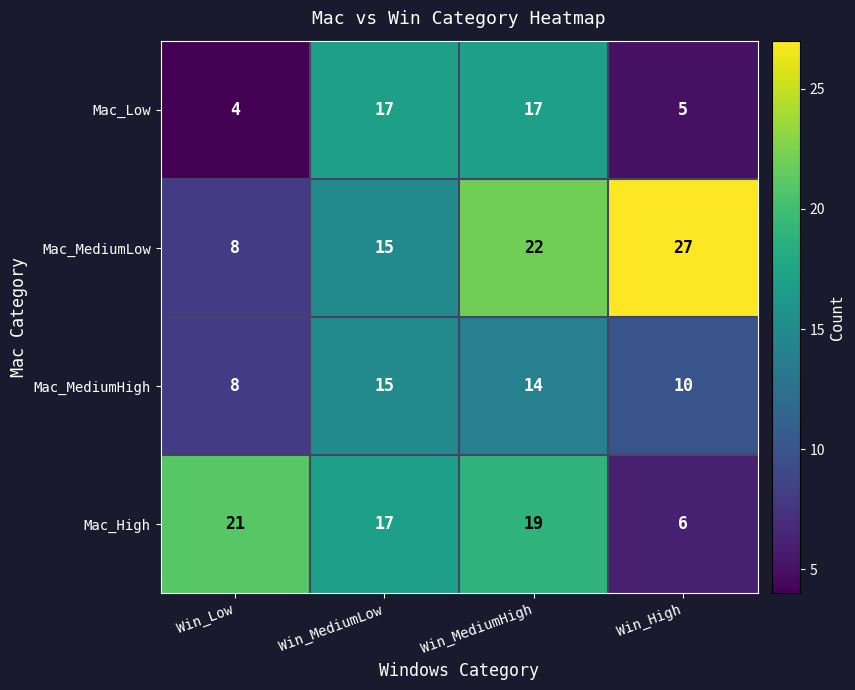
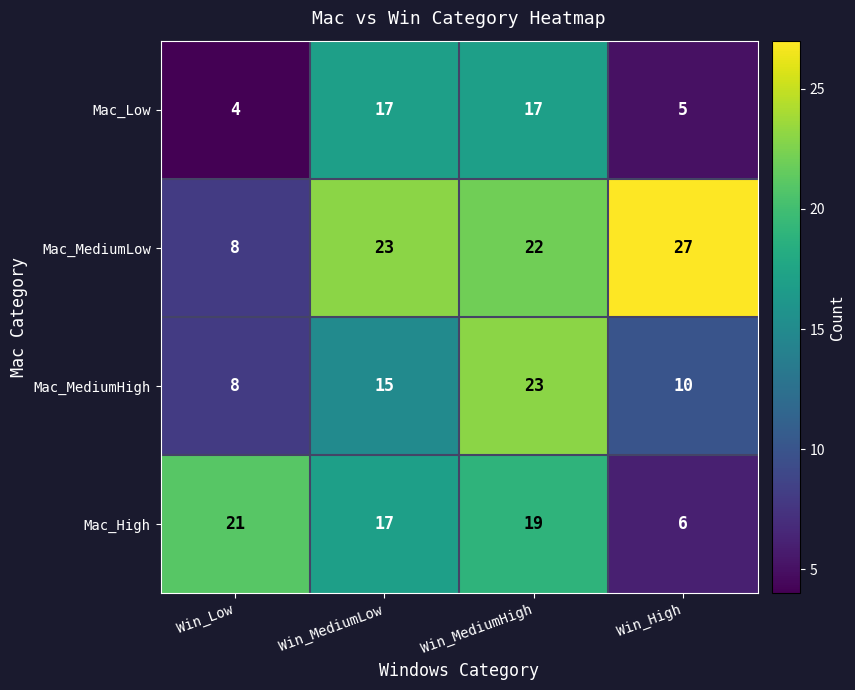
Mac_MediumLow, Win_MediumLow: 15 -> 23
Mac_MediumHigh, Win_MediumHigh: 14 -> 23
